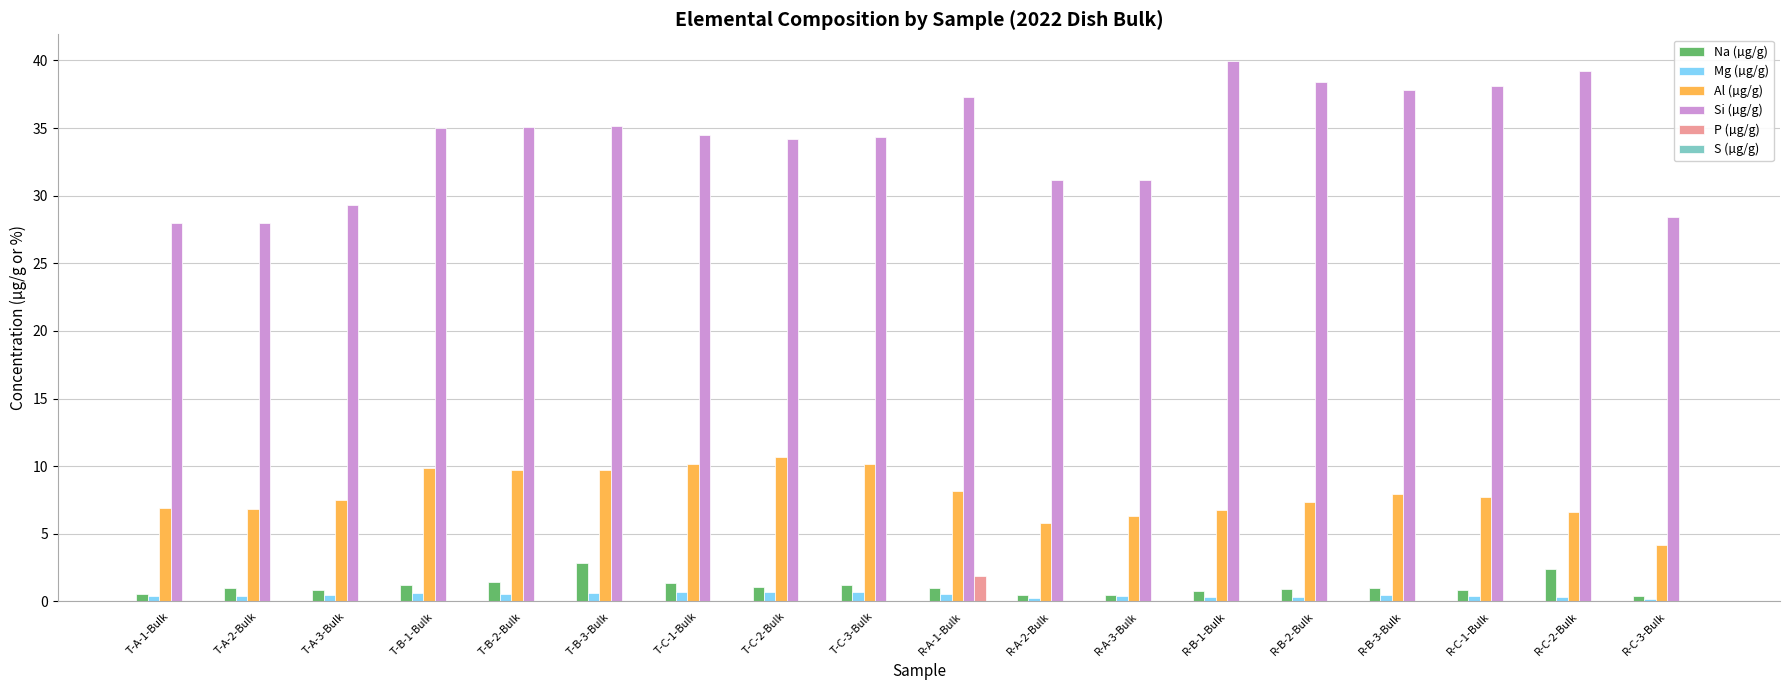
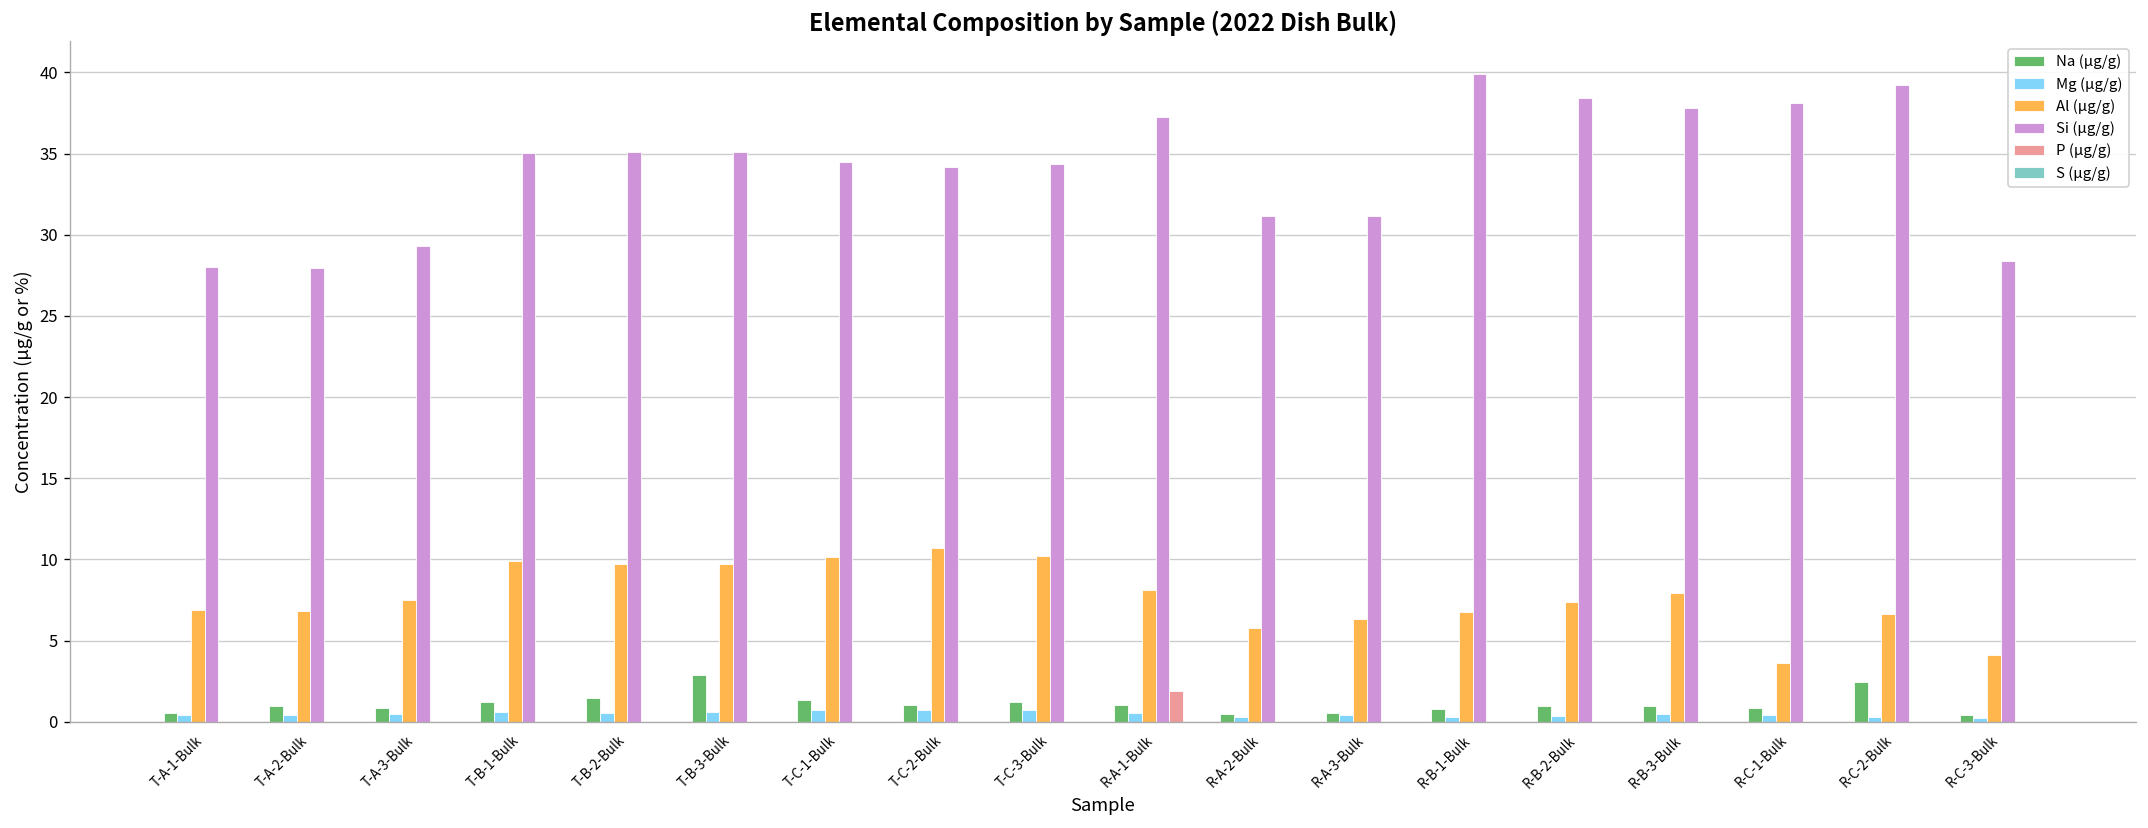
Al (µg/g), R-C-1-Bulk: 7.7 -> 3.6
